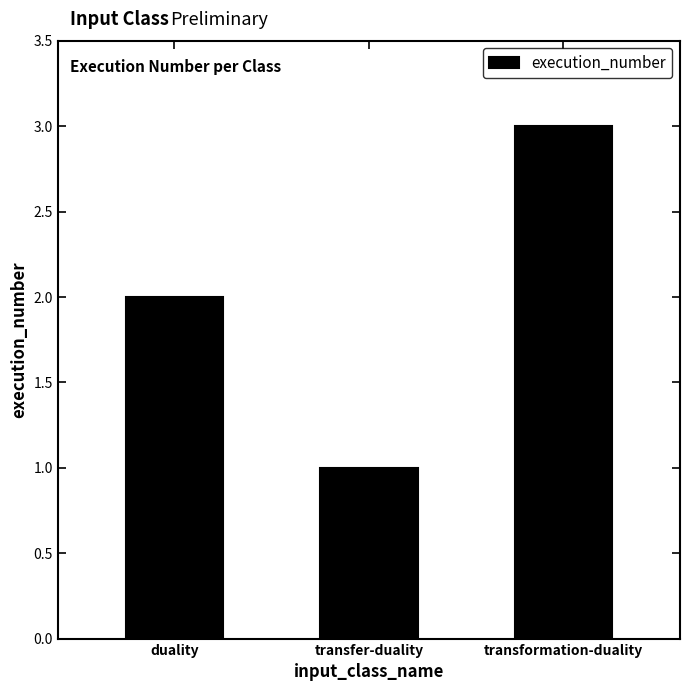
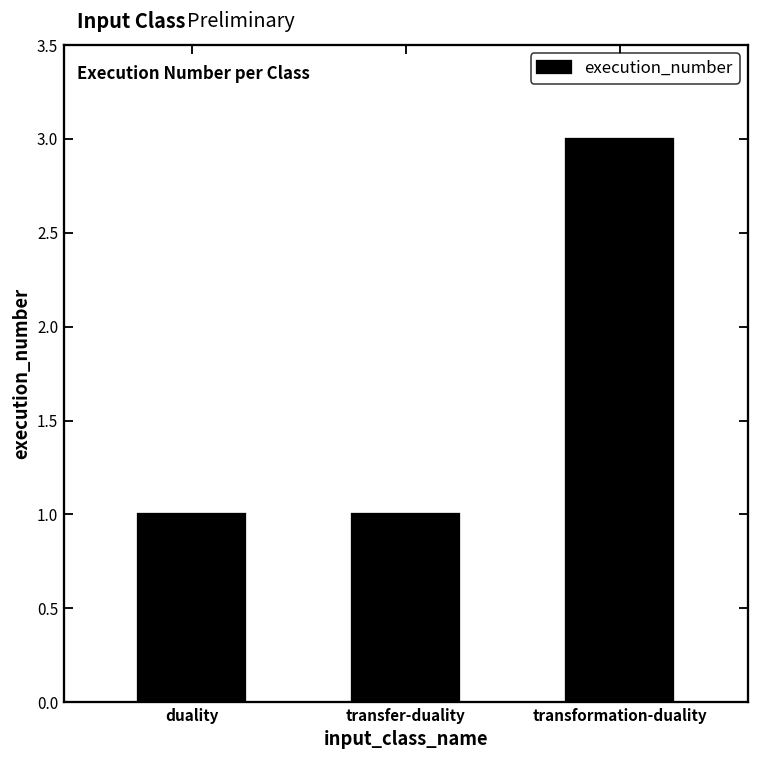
duality: 2 -> 1
